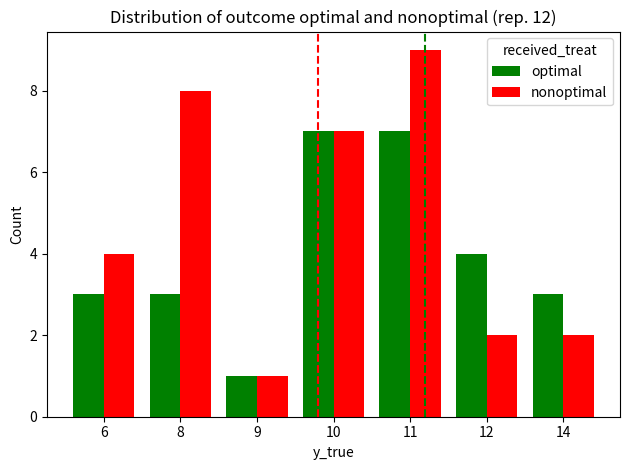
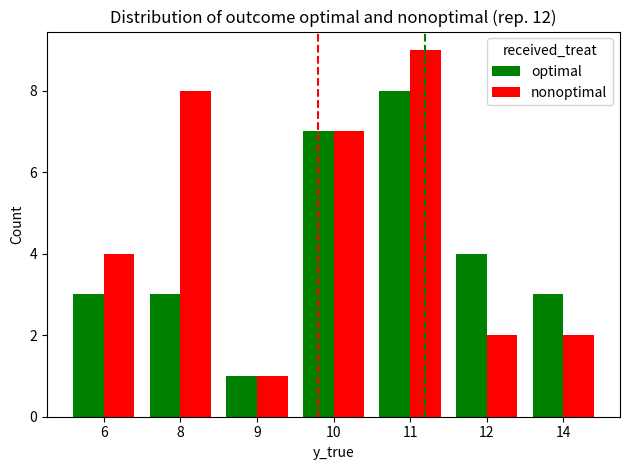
optimal, 11: 7 -> 8
